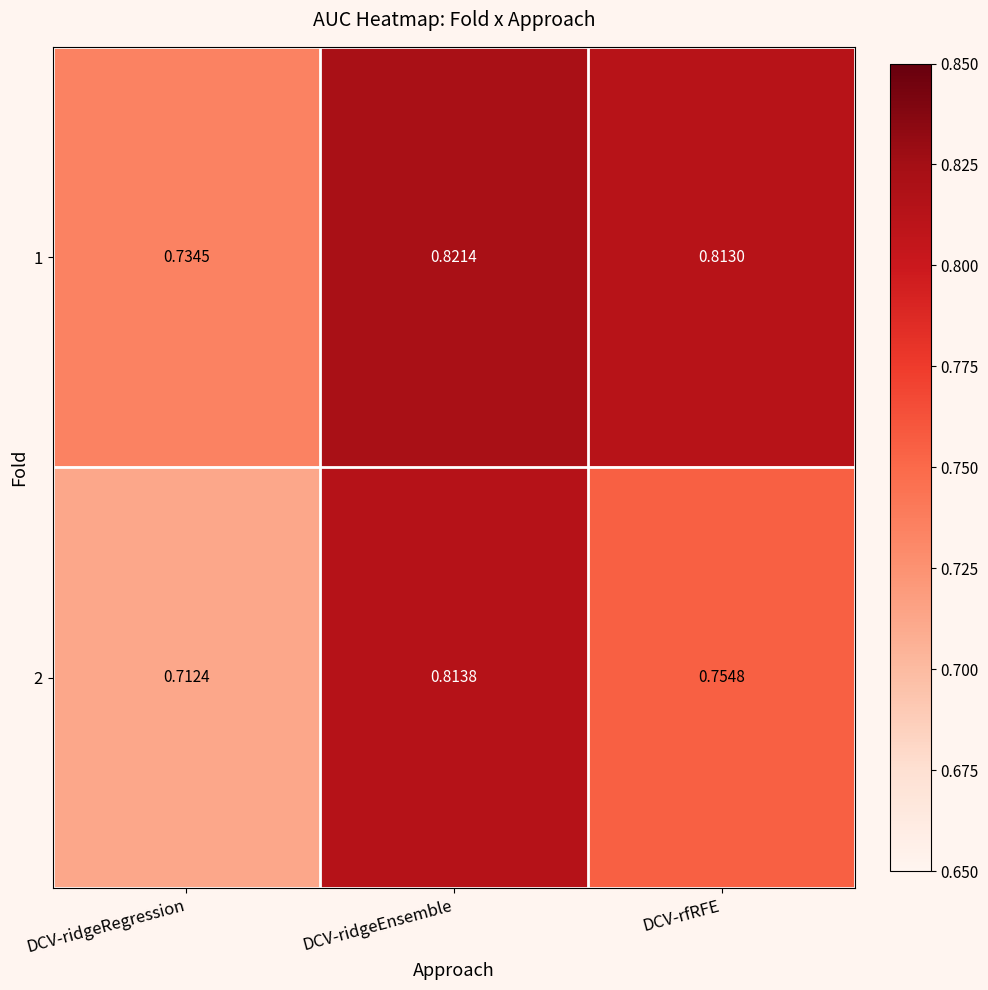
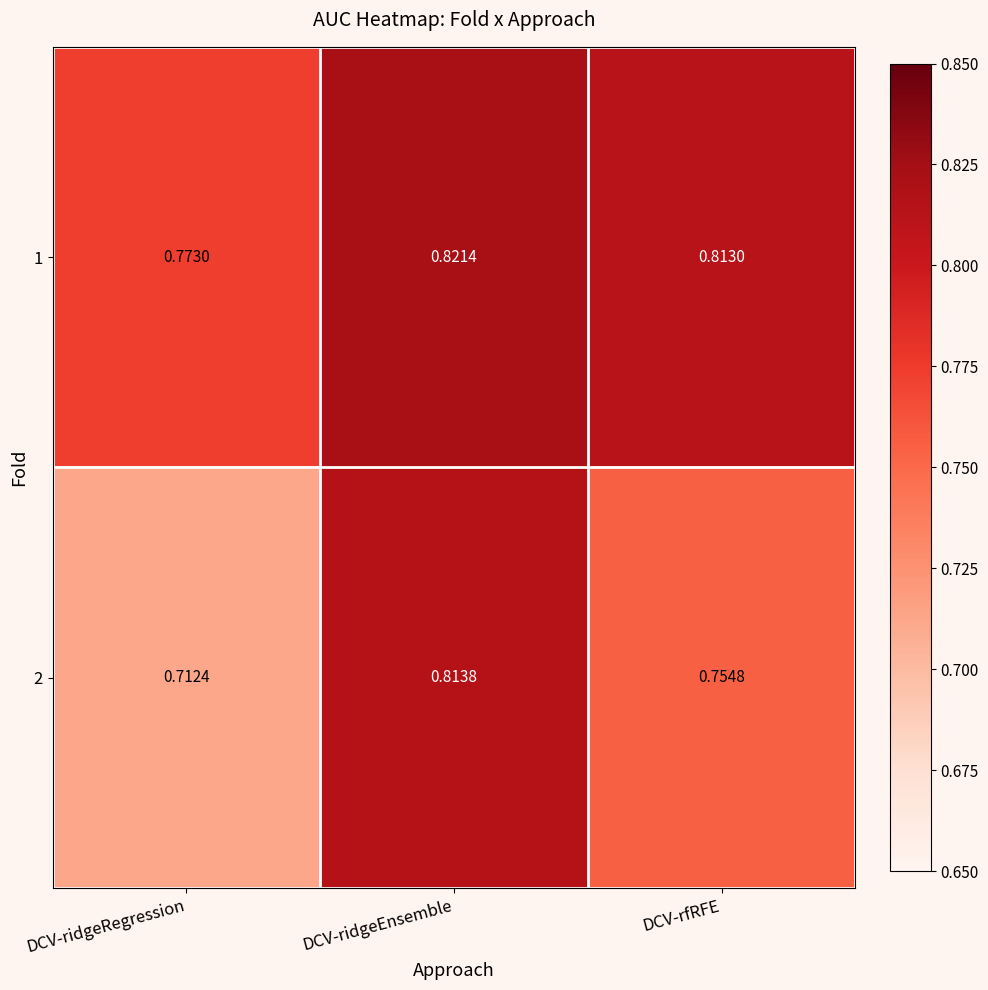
1, DCV-ridgeRegression: 0.7345 -> 0.7730
